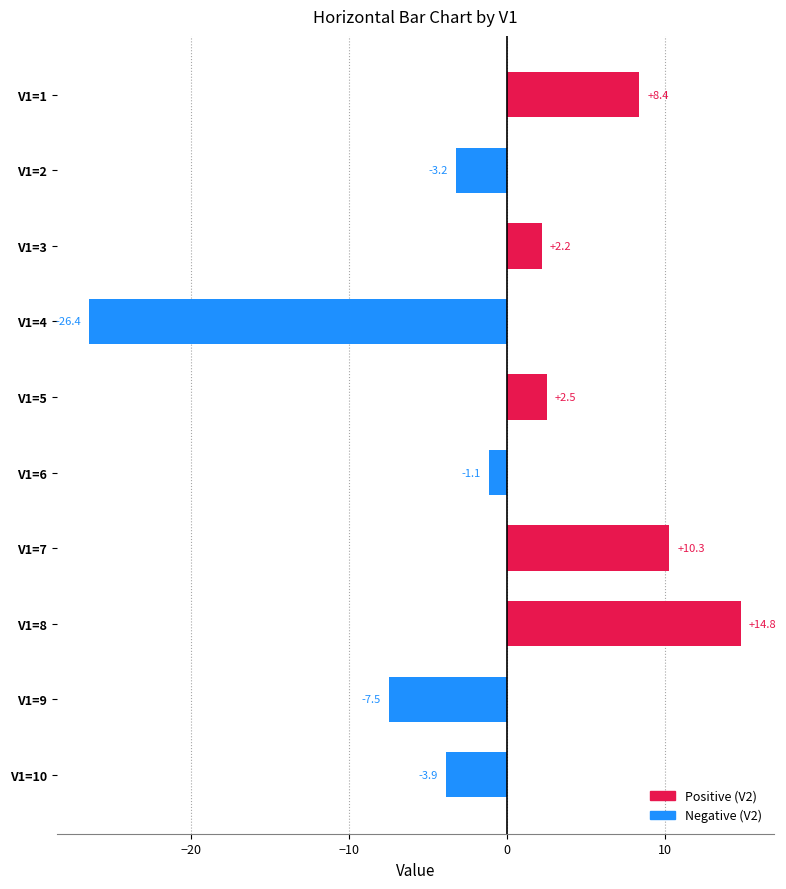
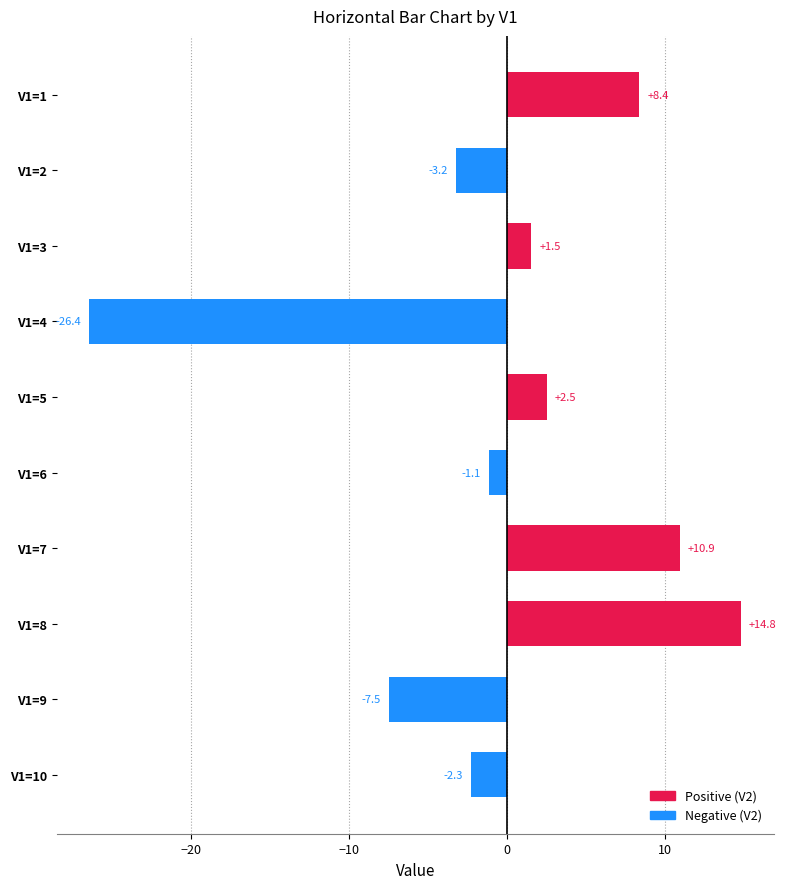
V1=3: +2.2 -> +1.5
V1=7: +10.3 -> +10.9
V1=10: -3.9 -> -2.3
